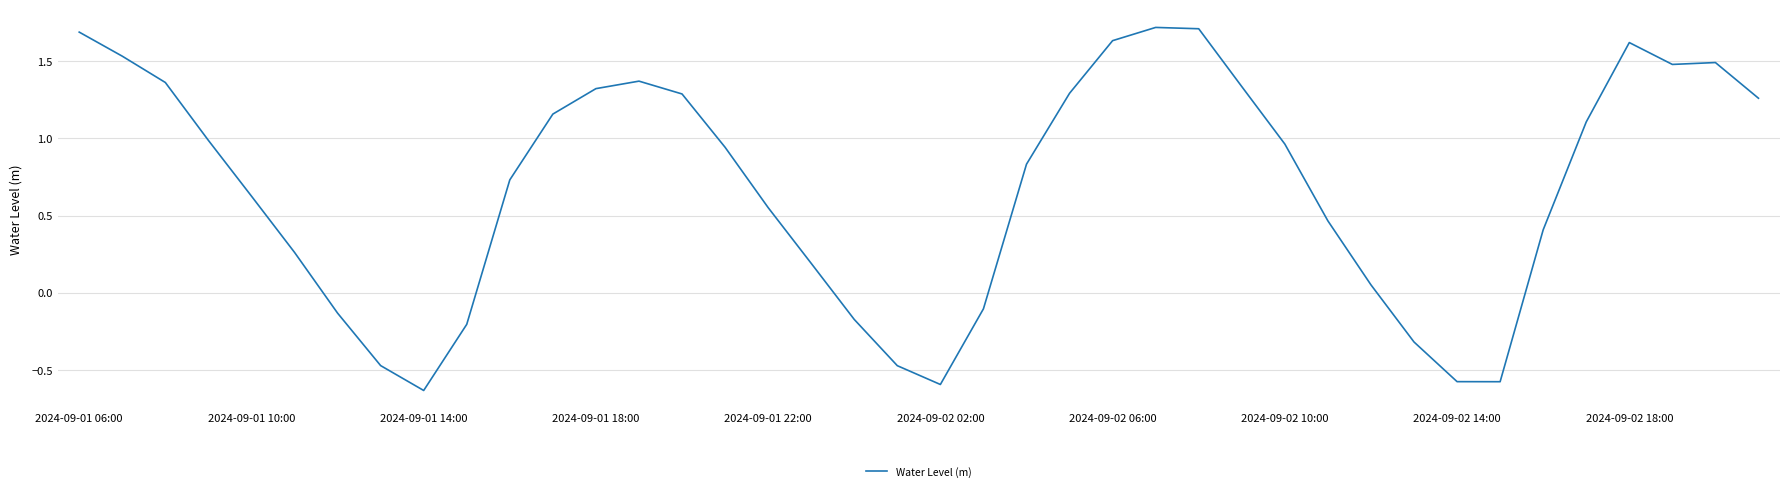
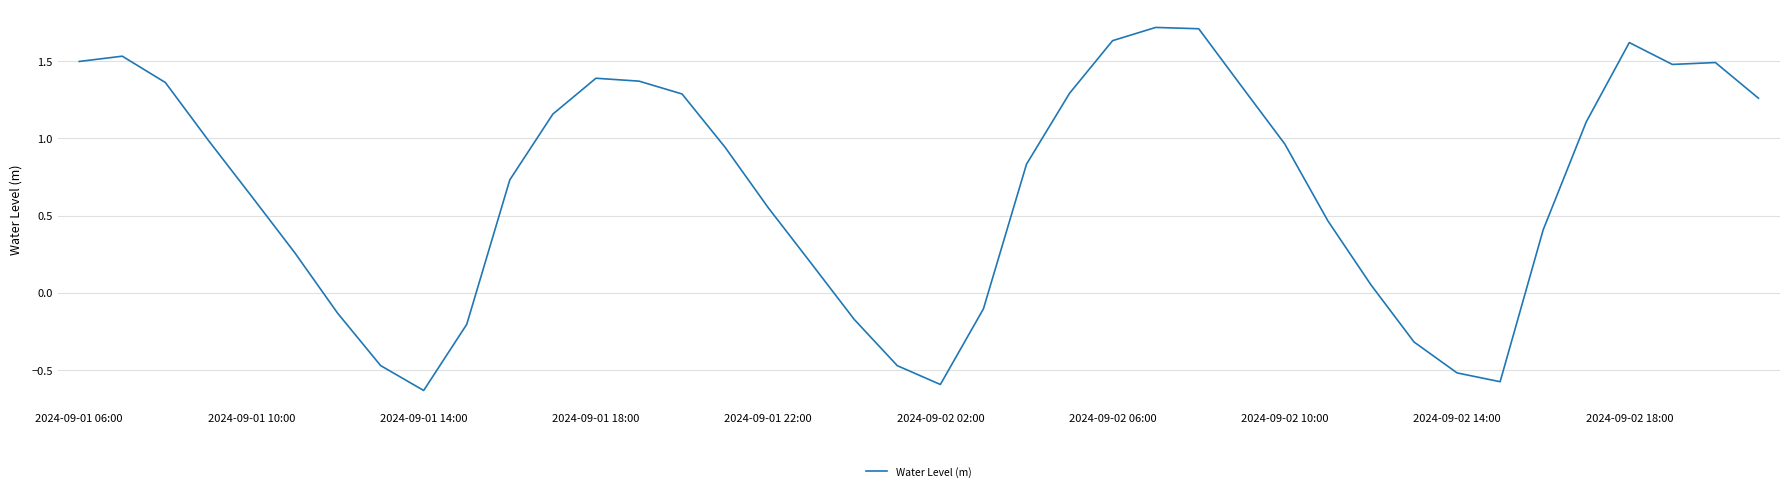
2024-09-01 06:00: 1.69 -> 1.50
2024-09-01 18:00: 1.32 -> 1.39
2024-09-02 14:00: -0.58 -> -0.52
